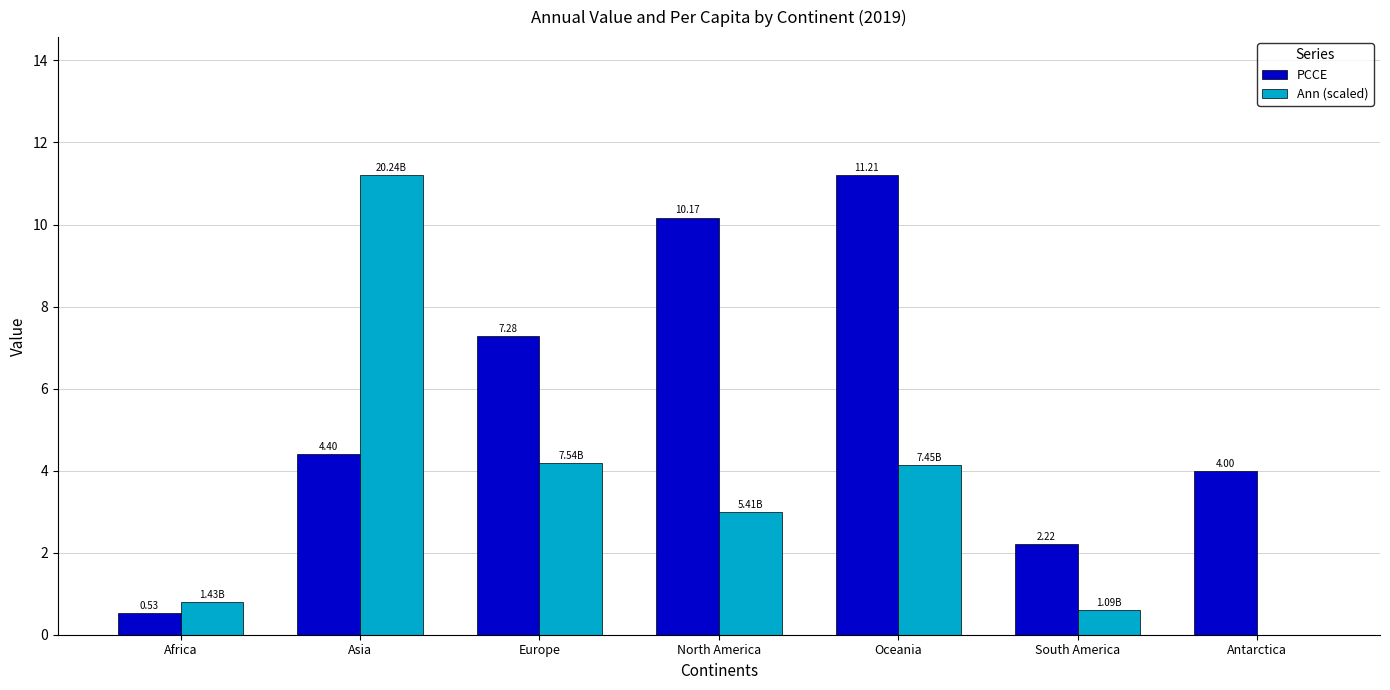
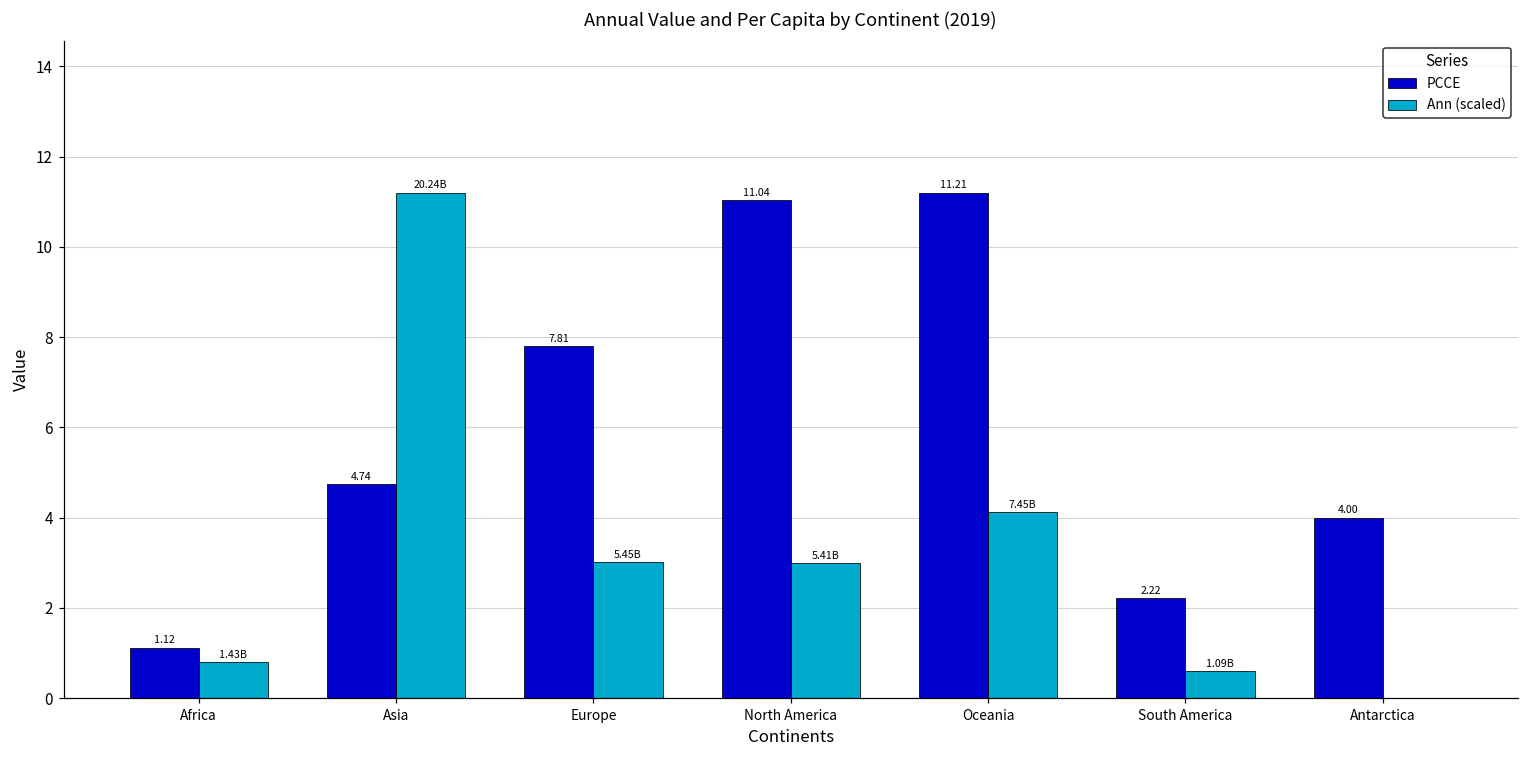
PCCE, Africa: 0.53 -> 1.12
PCCE, Asia: 4.40 -> 4.74
PCCE, Europe: 7.28 -> 7.81
Ann (scaled), Europe: 7.54B -> 5.45B
PCCE, North America: 10.17 -> 11.04
